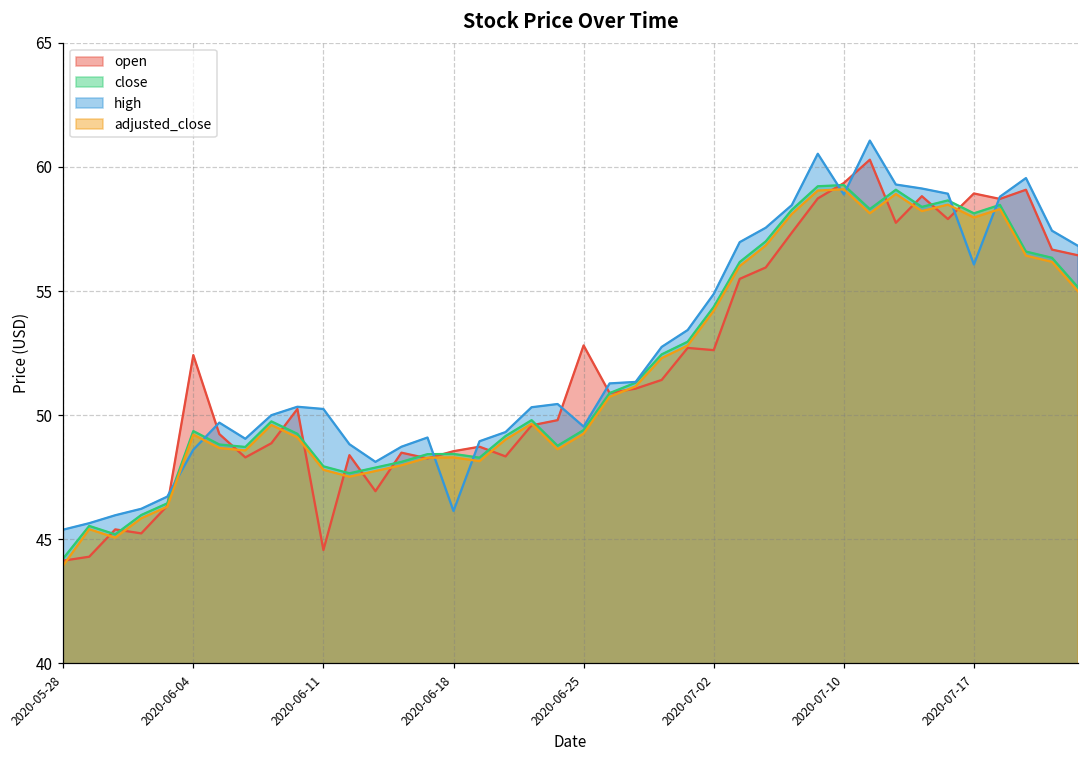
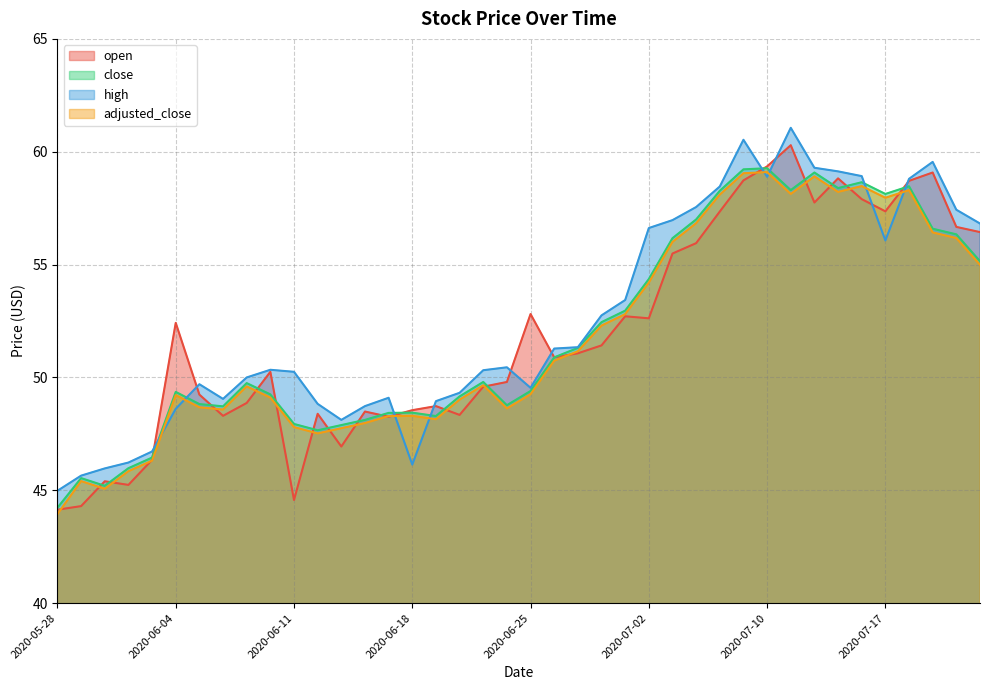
high, 2020-05-28: 45.4 -> 45.0
high, 2020-07-02: 54.9 -> 56.6
open, 2020-07-17: 58.9 -> 57.4
